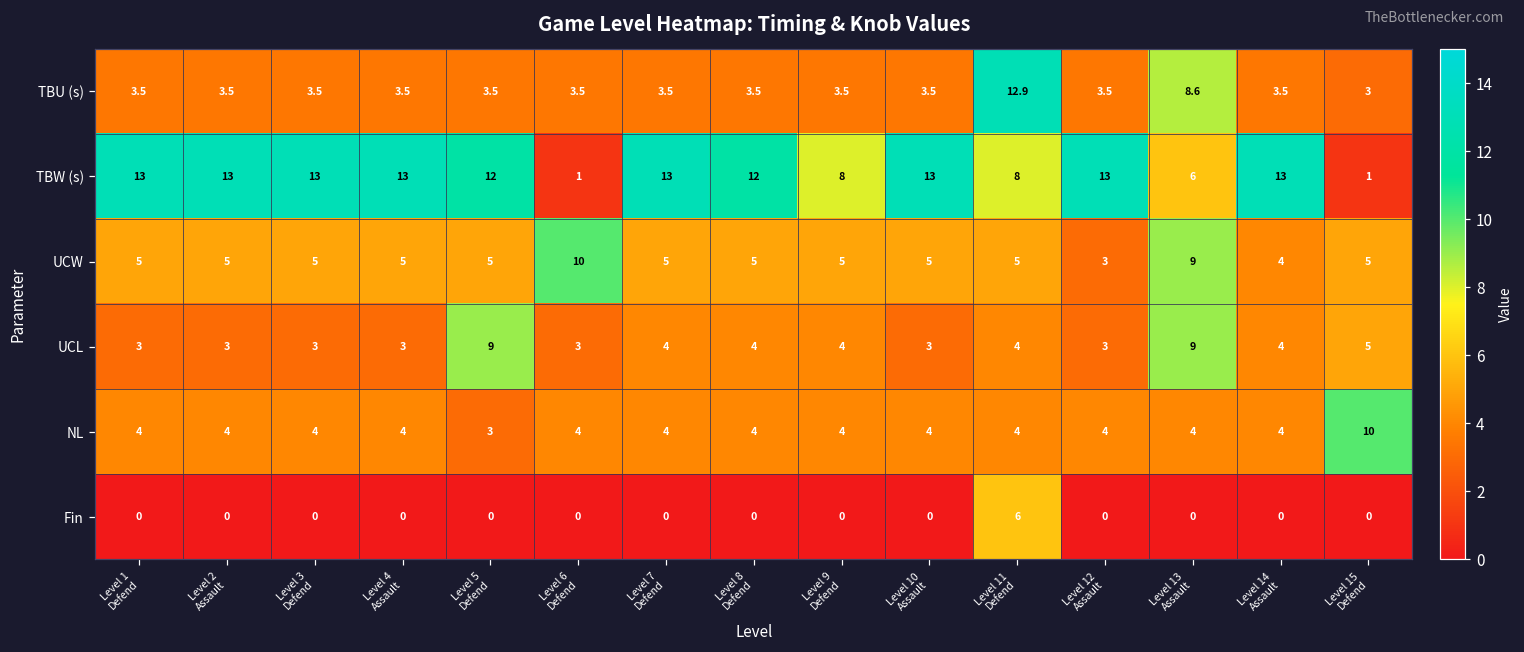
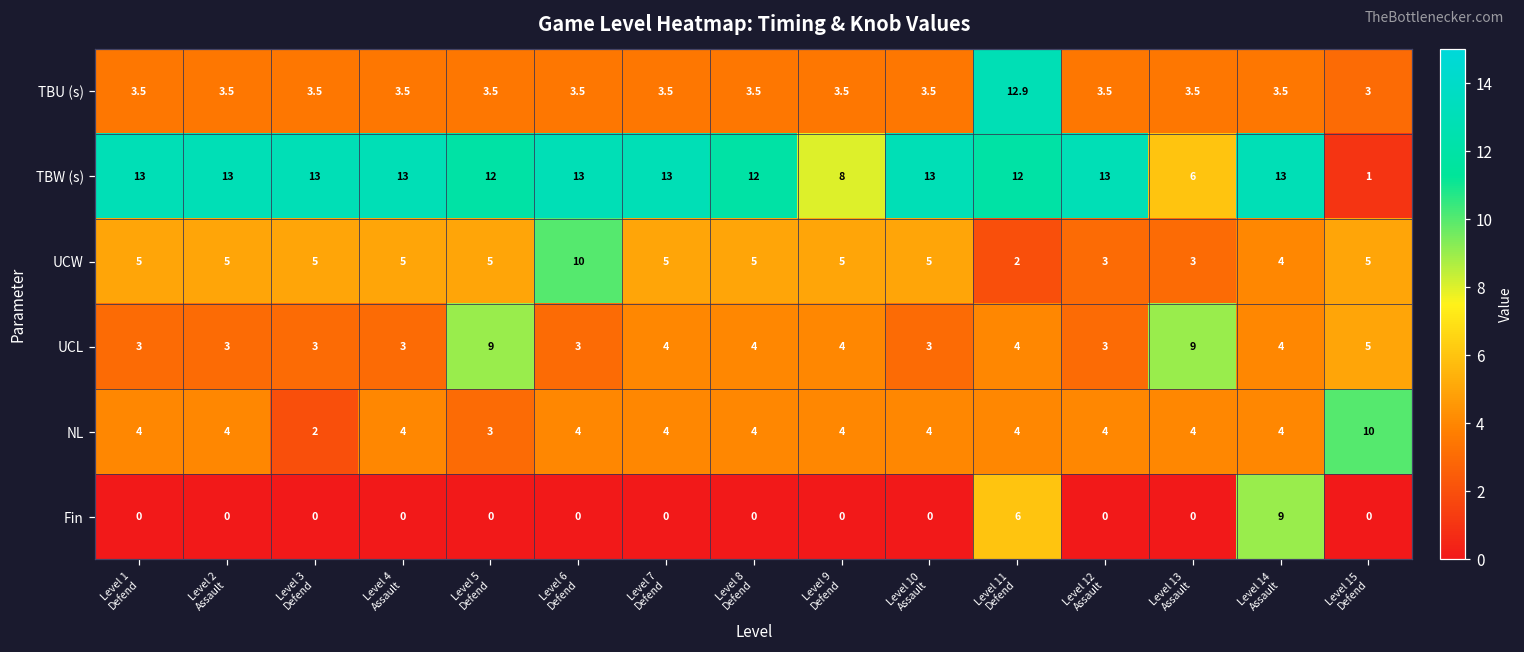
TBU (s), Level 13 Assault: 8.6 -> 3.5
TBW (s), Level 6 Defend: 1 -> 13
TBW (s), Level 11 Defend: 8 -> 12
UCW, Level 11 Defend: 5 -> 2
UCW, Level 13 Assault: 9 -> 3
NL, Level 3 Defend: 4 -> 2
Fin, Level 14 Assault: 0 -> 9
